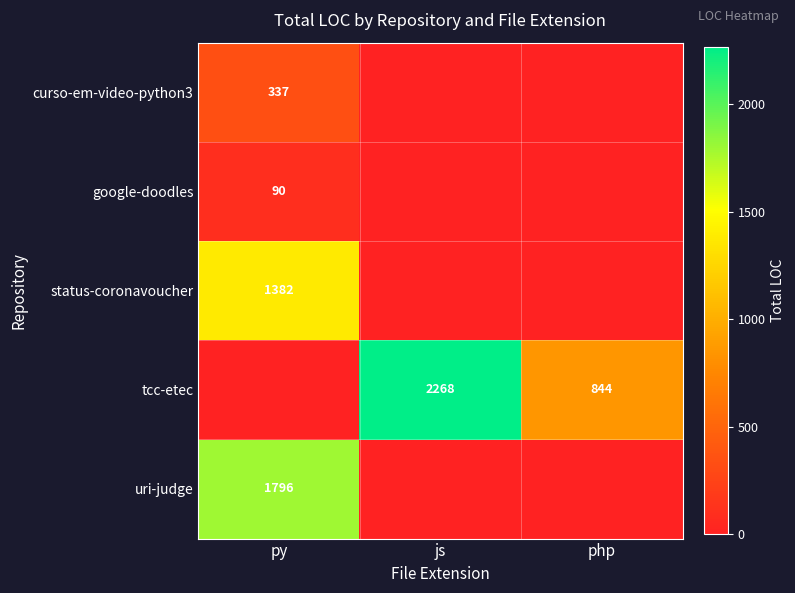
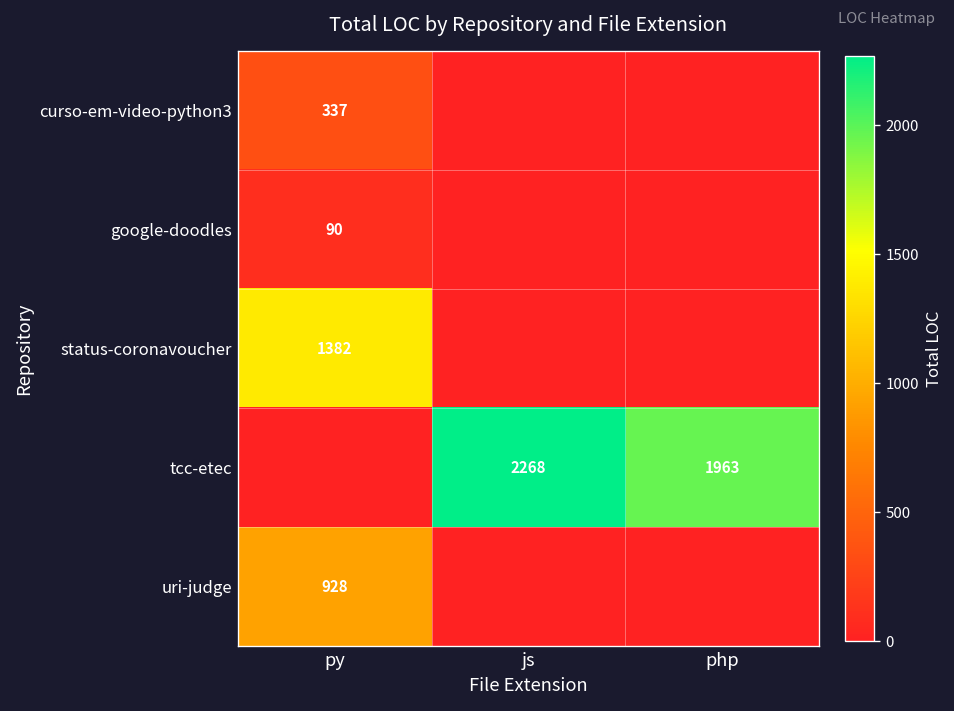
tcc-etec, php: 844 -> 1963
uri-judge, py: 1796 -> 928
